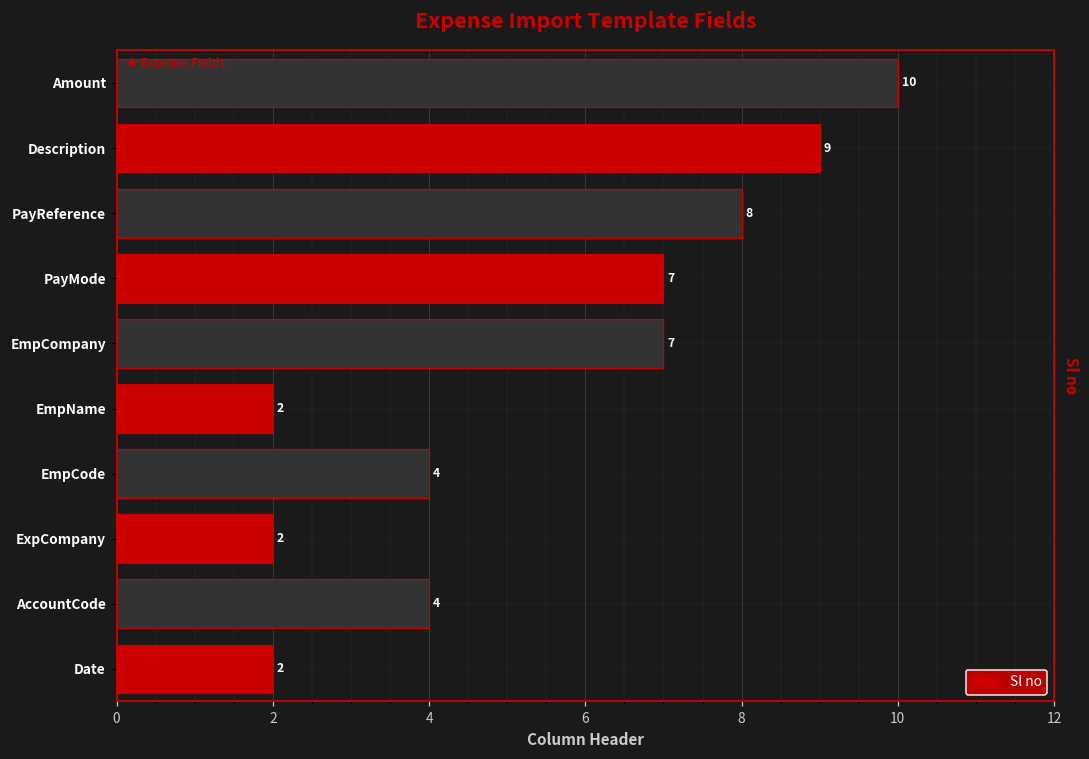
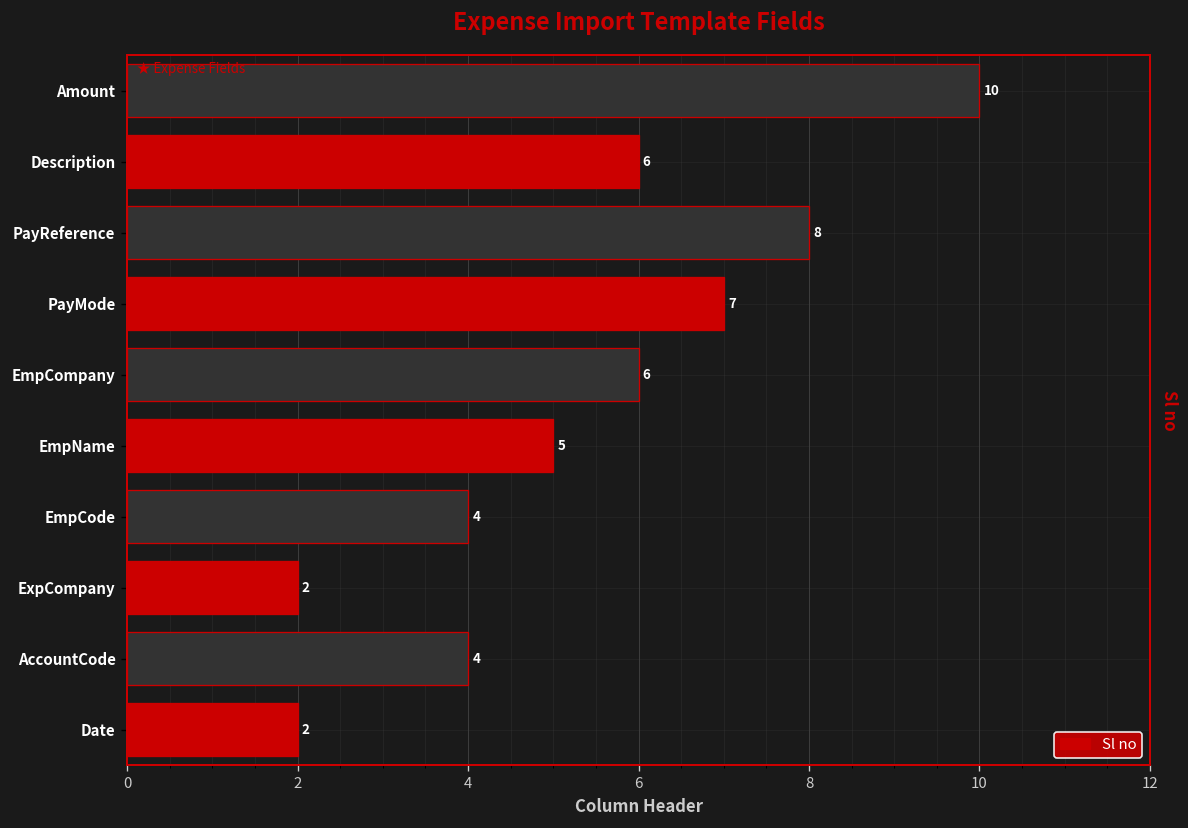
Description: 9 -> 6
EmpCompany: 7 -> 6
EmpName: 2 -> 5
